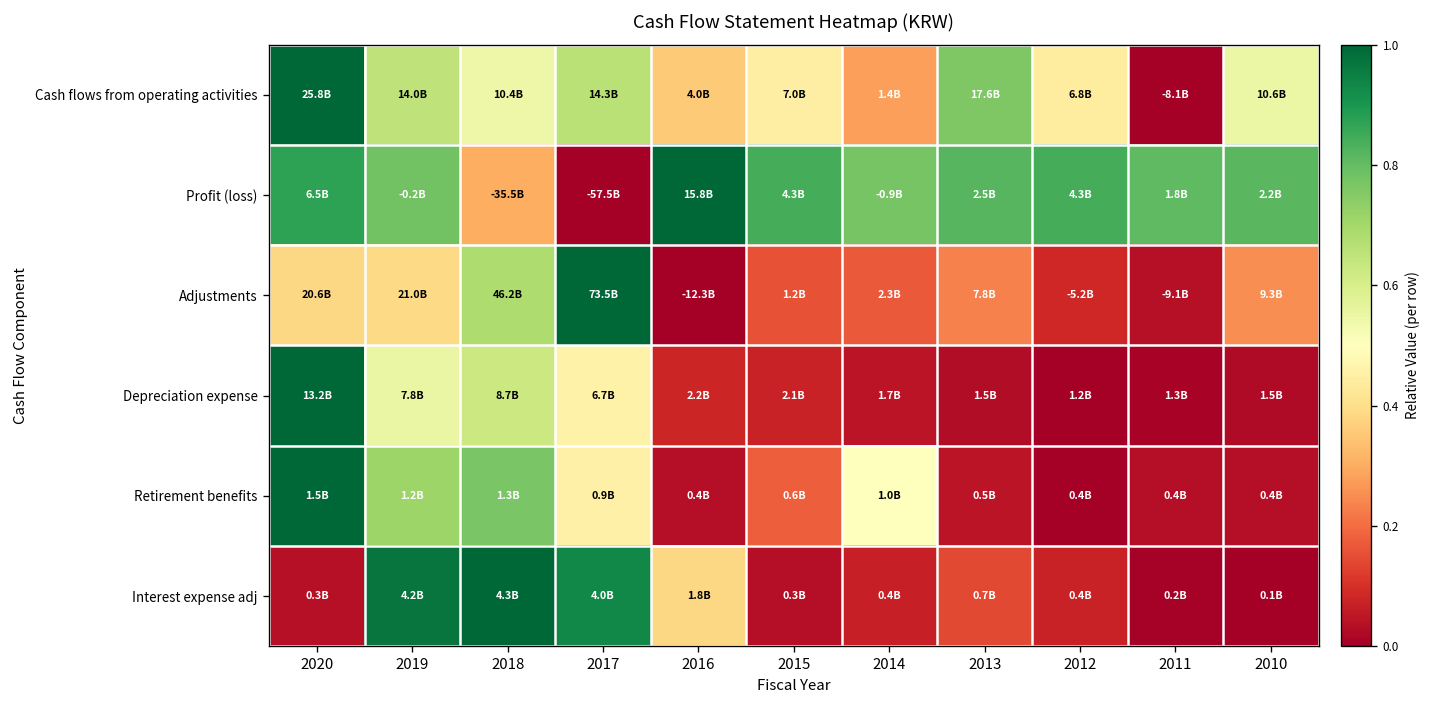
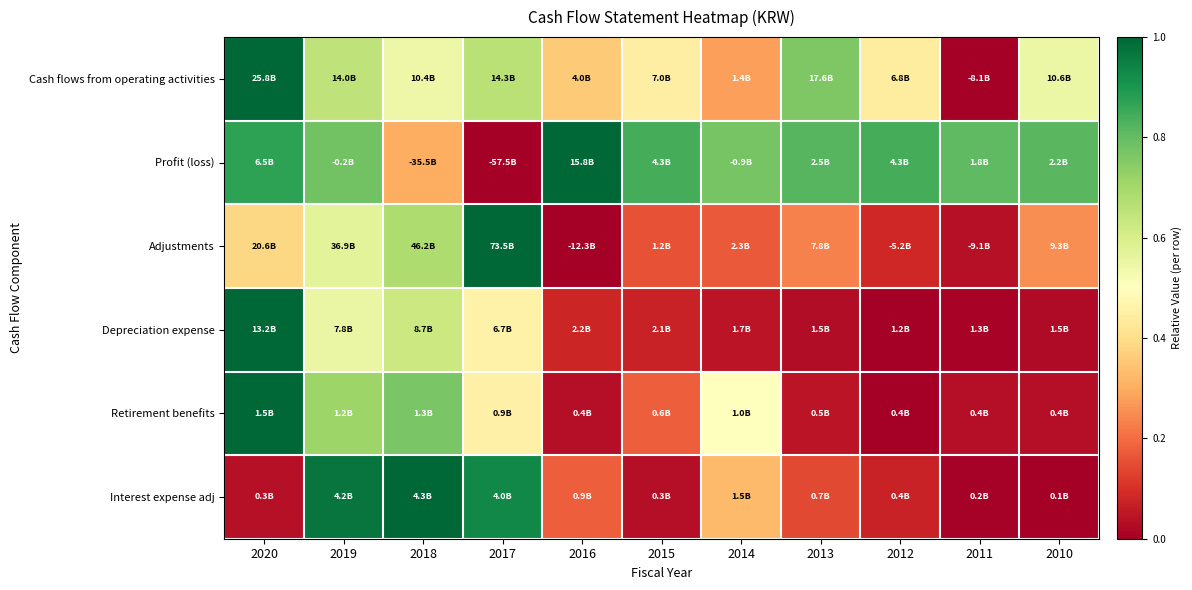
Adjustments, 2019: 21.0B -> 36.9B
Interest expense adj, 2016: 1.8B -> 0.9B
Interest expense adj, 2014: 0.4B -> 1.5B
